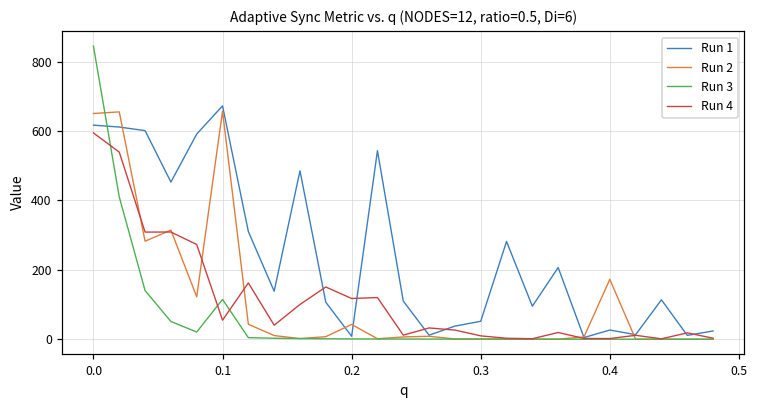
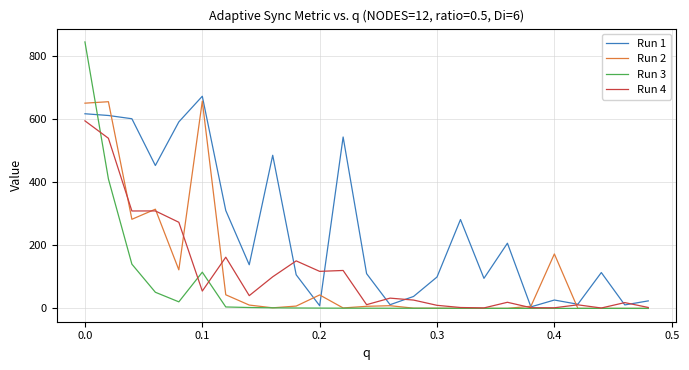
Run 1, 0.3: 50 -> 100
